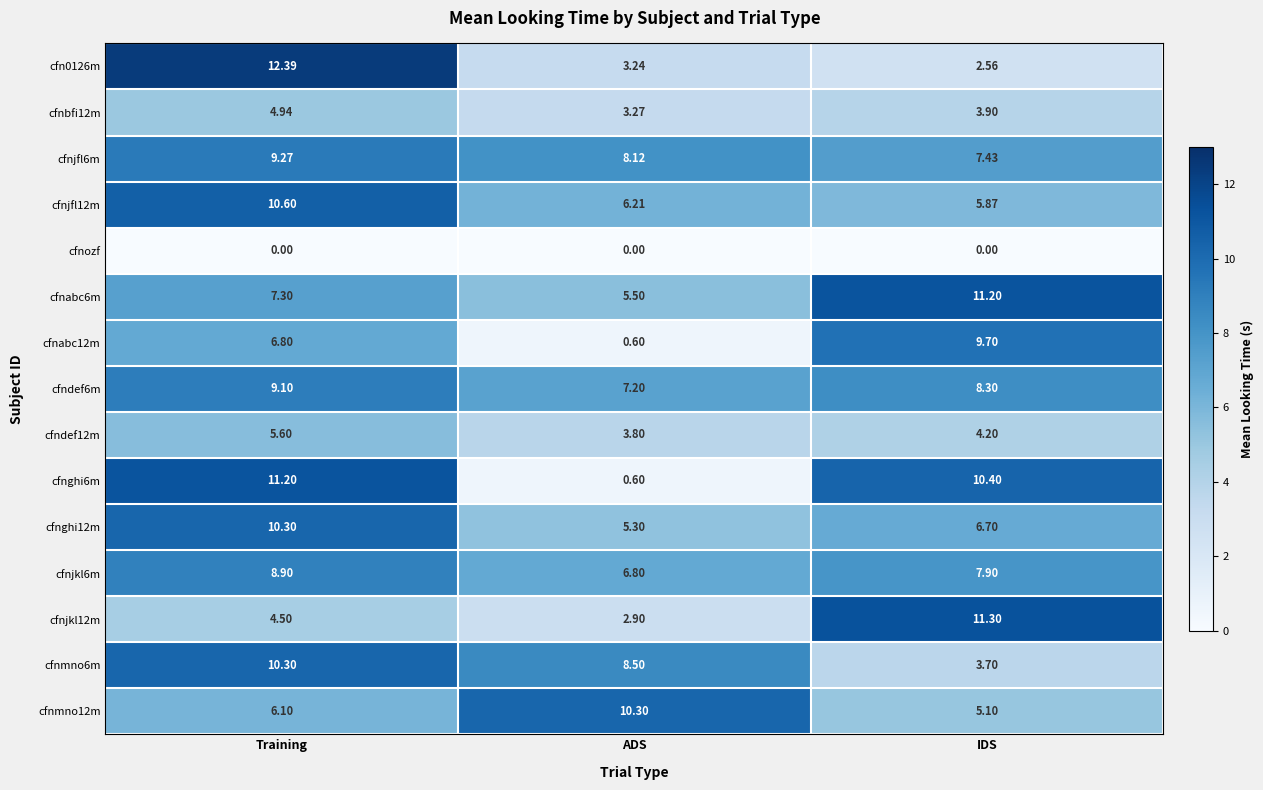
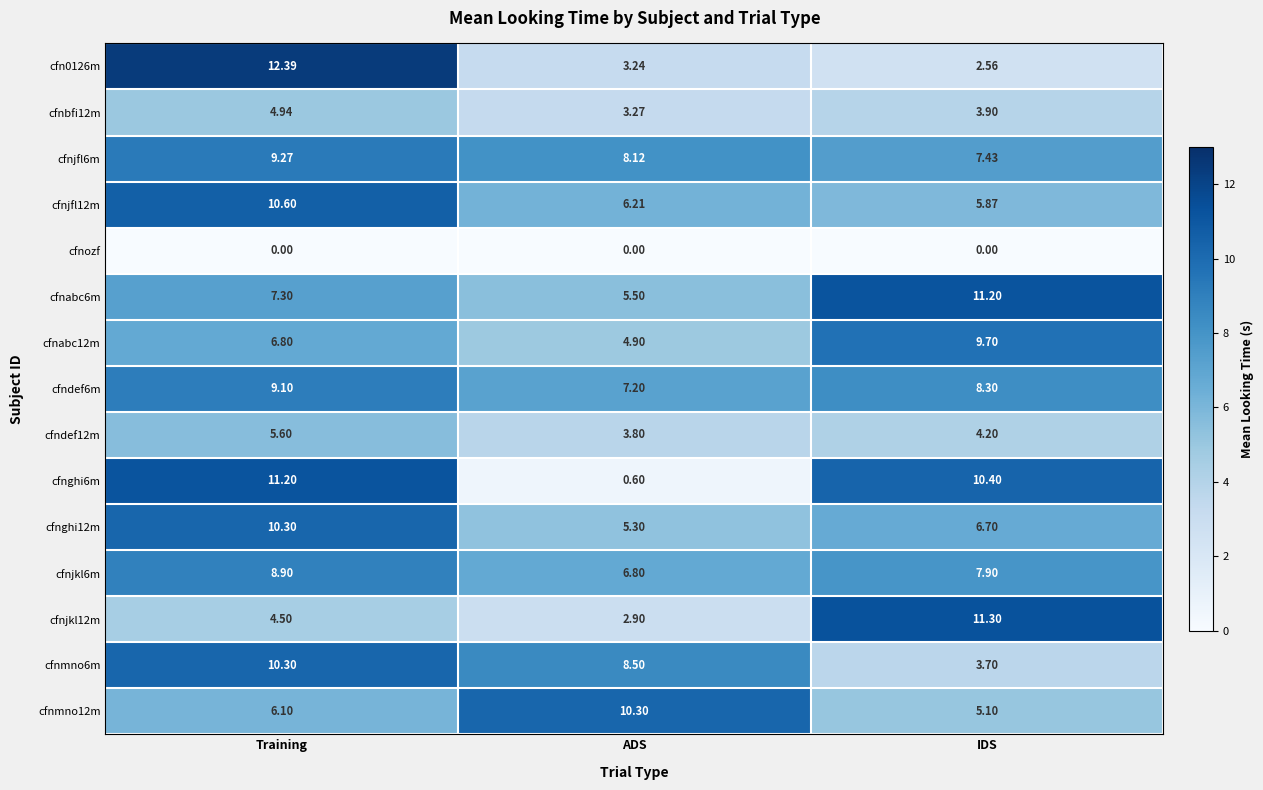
cfnabc12m, ADS: 0.60 -> 4.90
